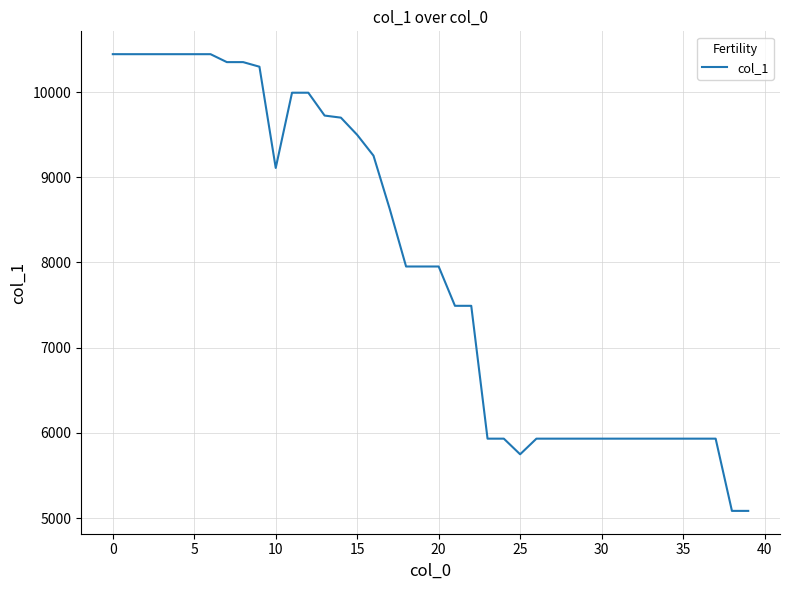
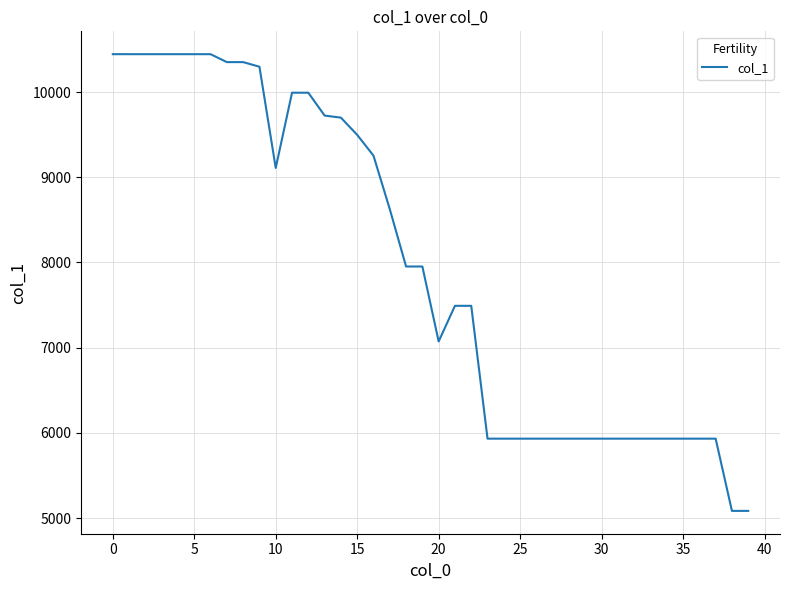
20: 8000 -> 7100
25: 5700 -> 5900
